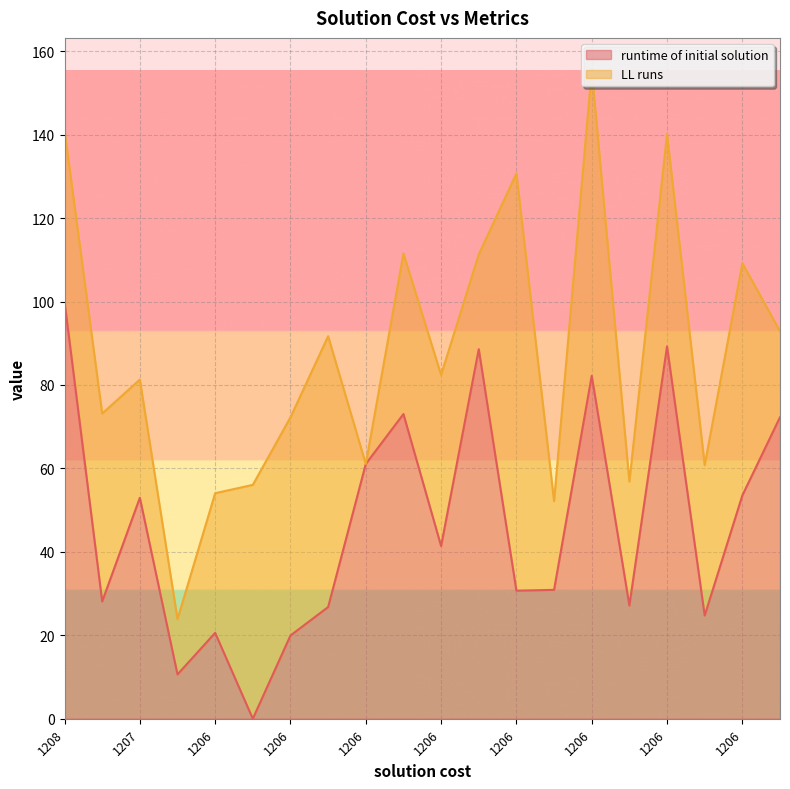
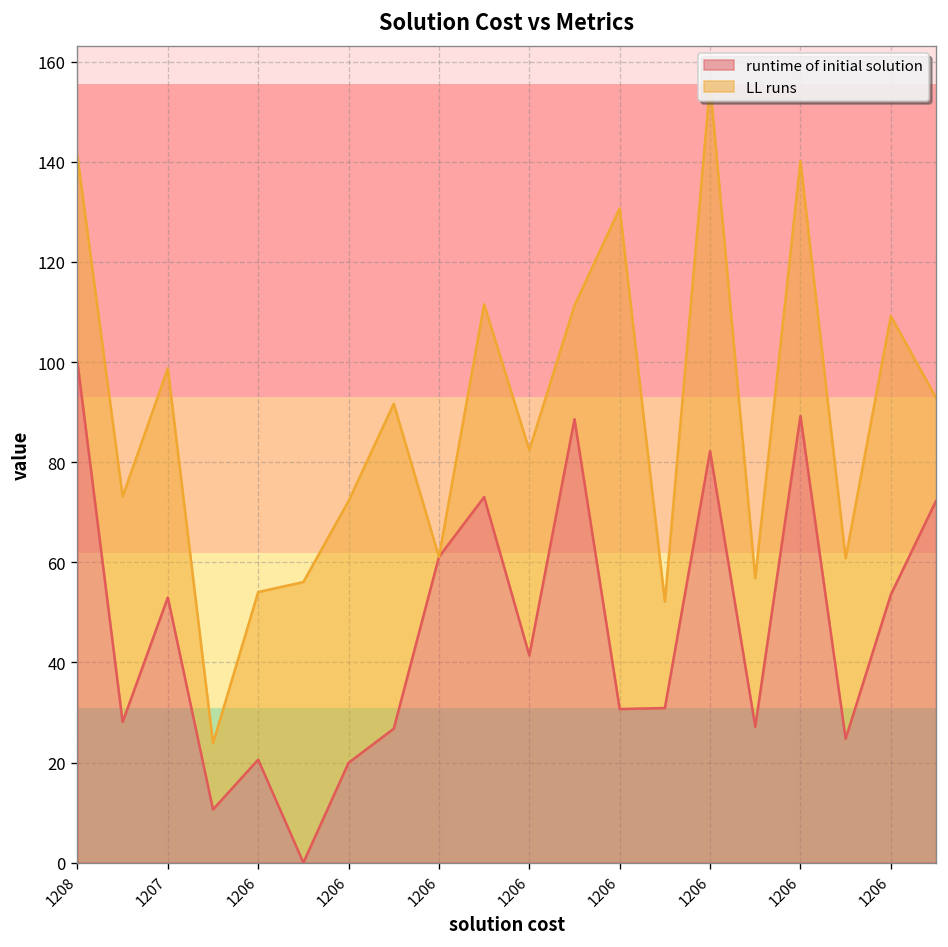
LL runs, 1207: 28 -> 46
